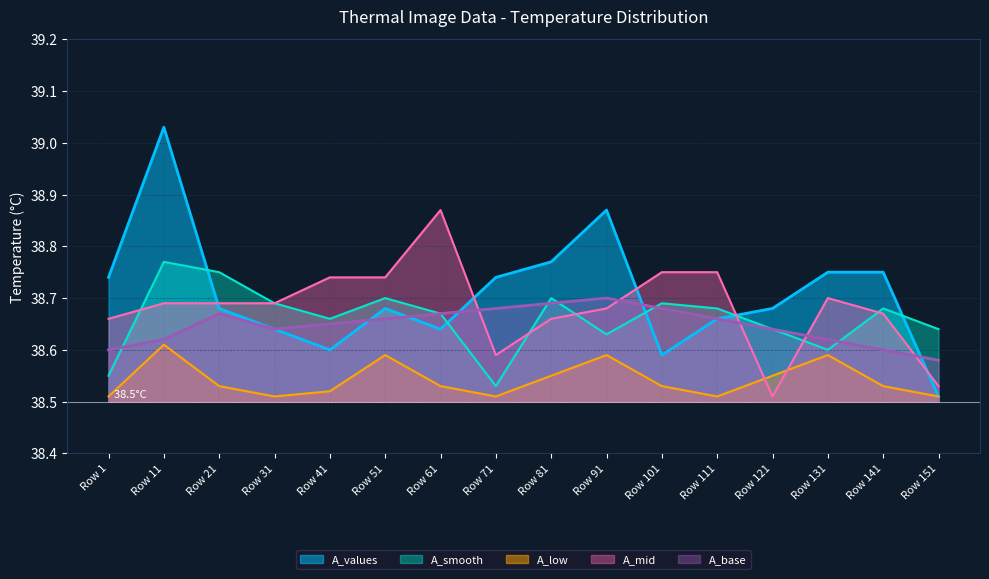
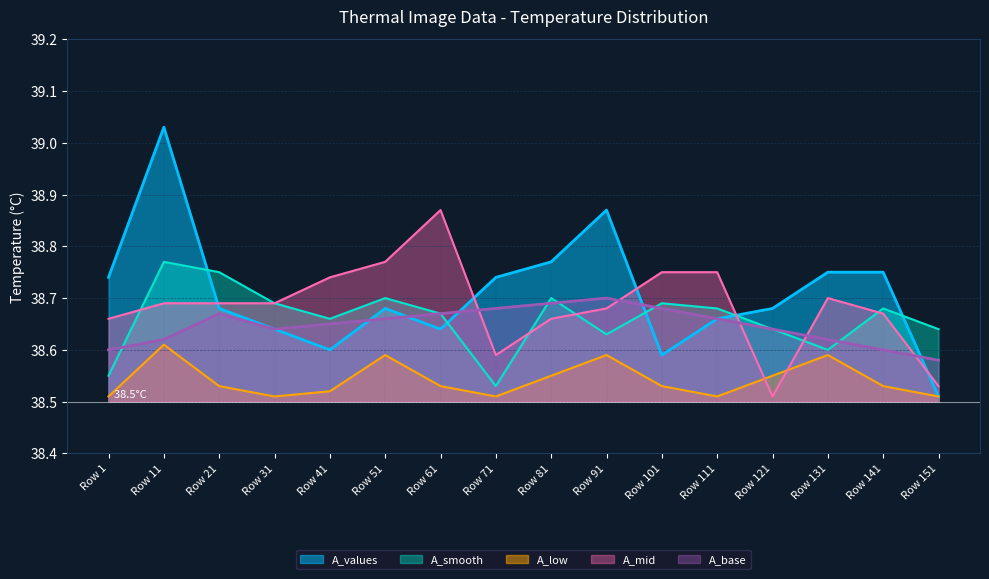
A_mid, Row 51: 38.74 -> 38.77
